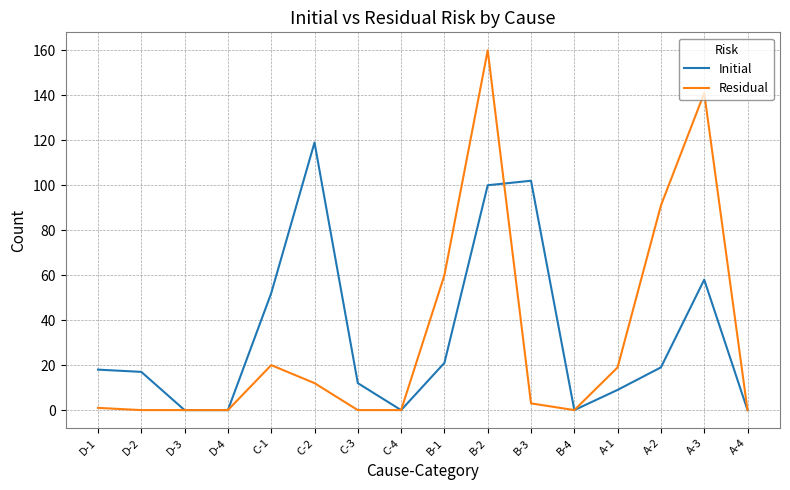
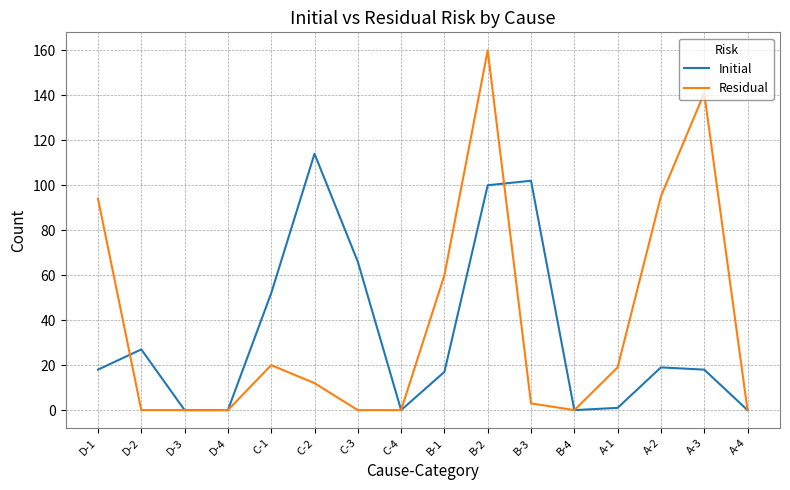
Residual, D-1: 1 -> 94
Initial, D-2: 17 -> 27
Initial, C-2: 119 -> 114
Initial, C-3: 12 -> 66
Initial, B-1: 21 -> 17
Initial, A-1: 9 -> 1
Residual, A-2: 91 -> 95
Initial, A-3: 58 -> 18
